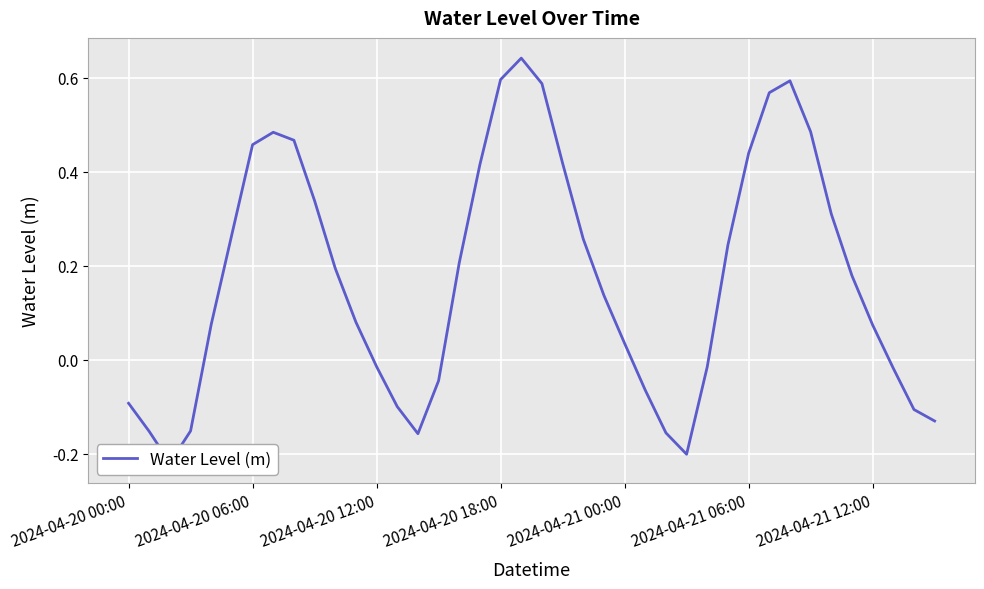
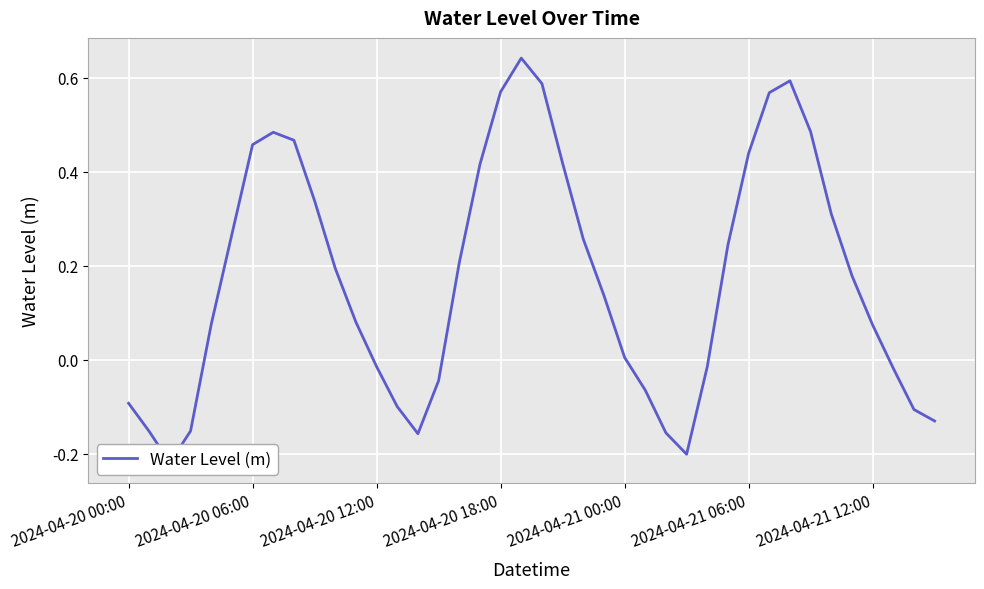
2024-04-20 18:00: 0.60 -> 0.57
2024-04-21 00:00: 0.03 -> 0.00
